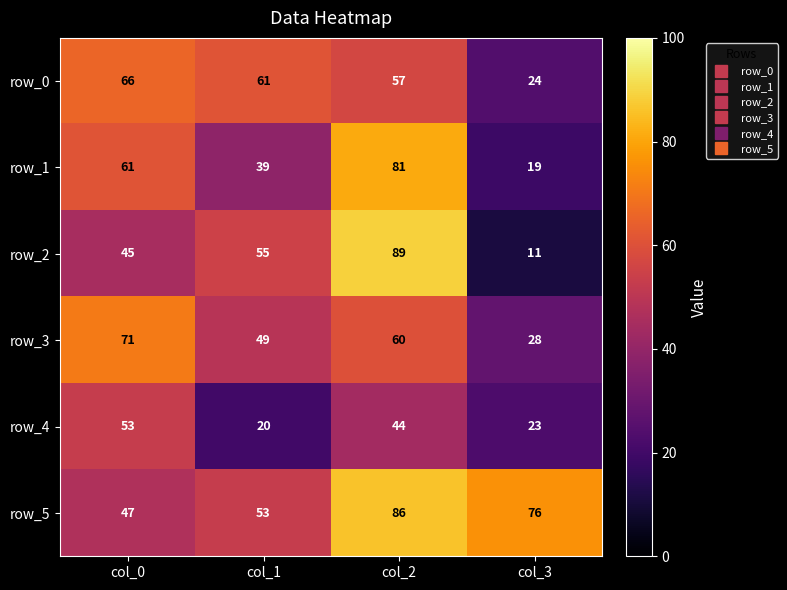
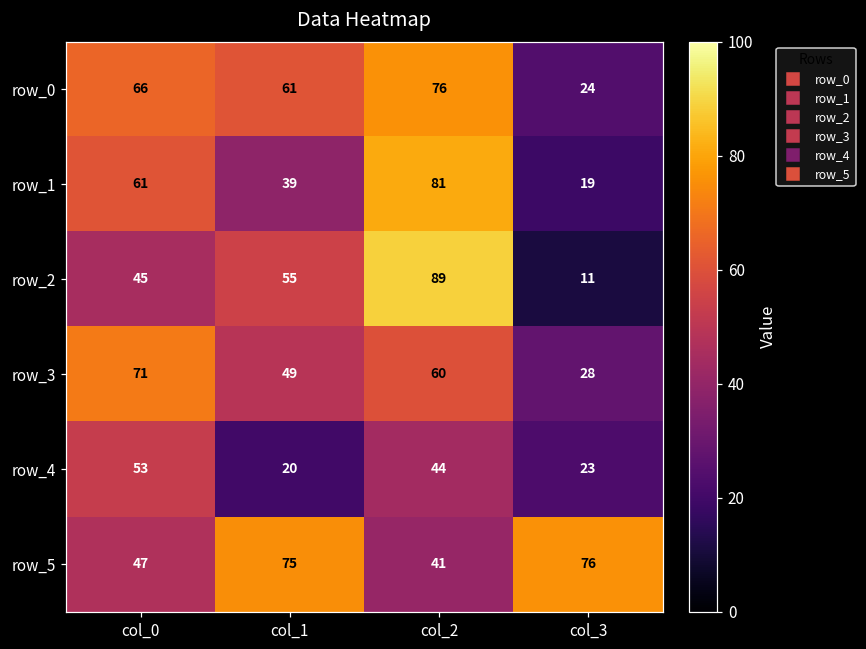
row_0, col_2: 57 -> 76
row_5, col_1: 53 -> 75
row_5, col_2: 86 -> 41
